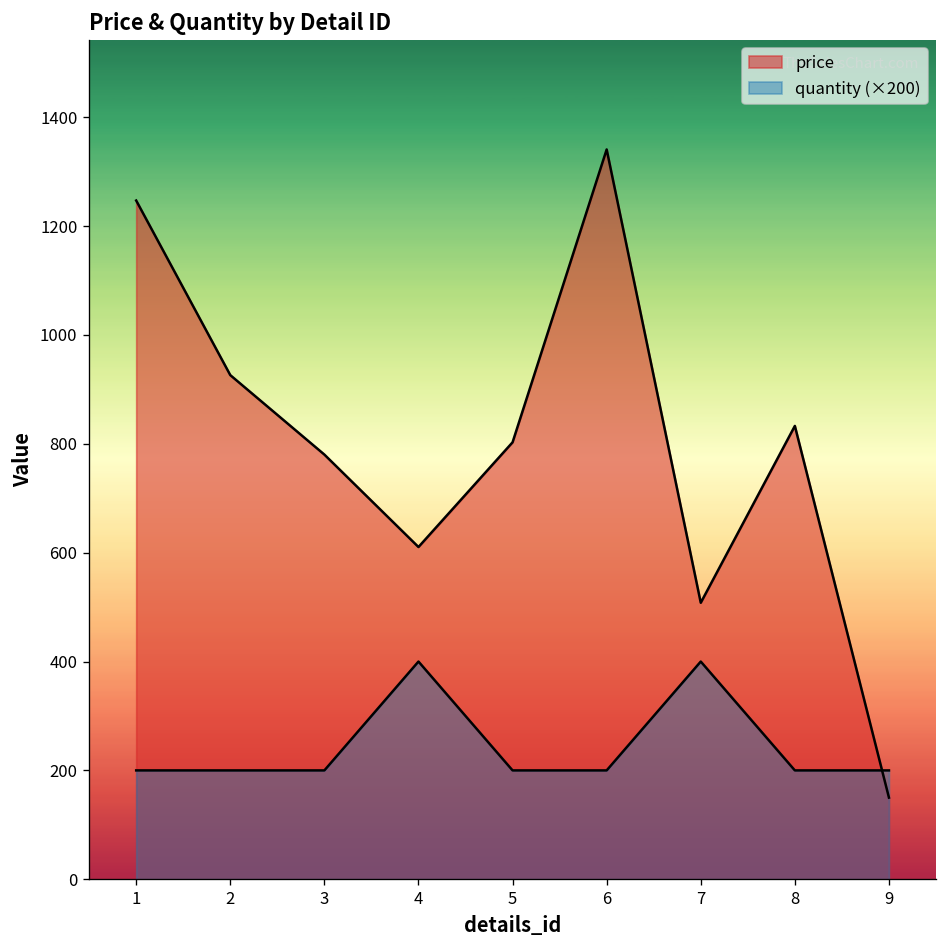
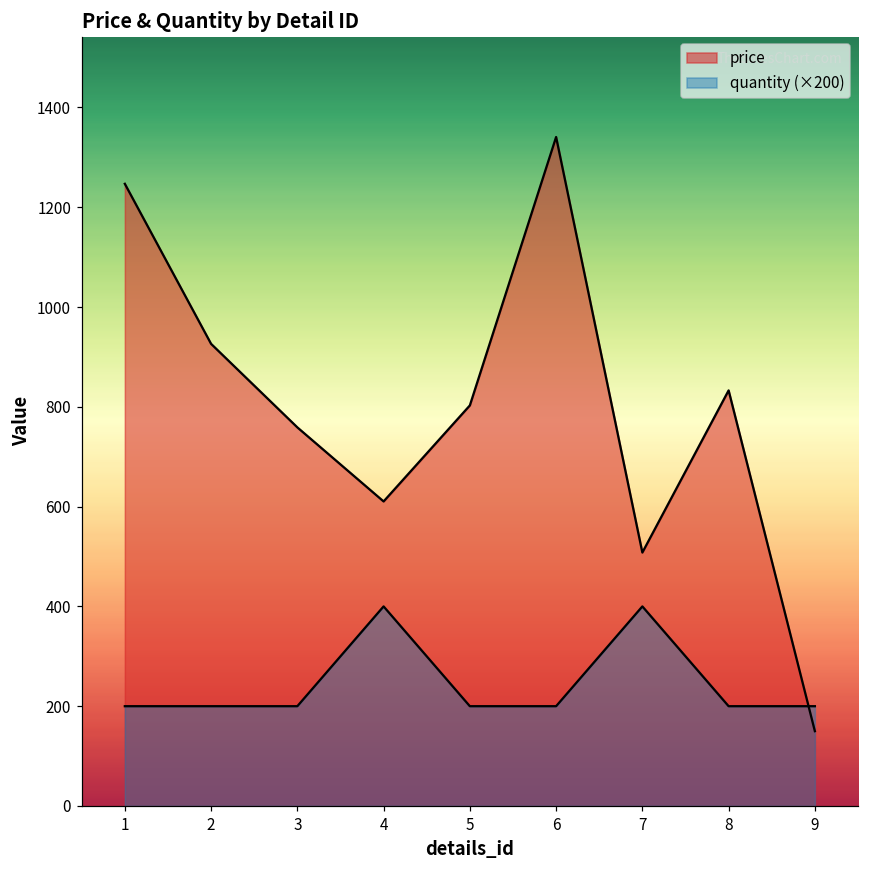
price, 3: 780 -> 760
